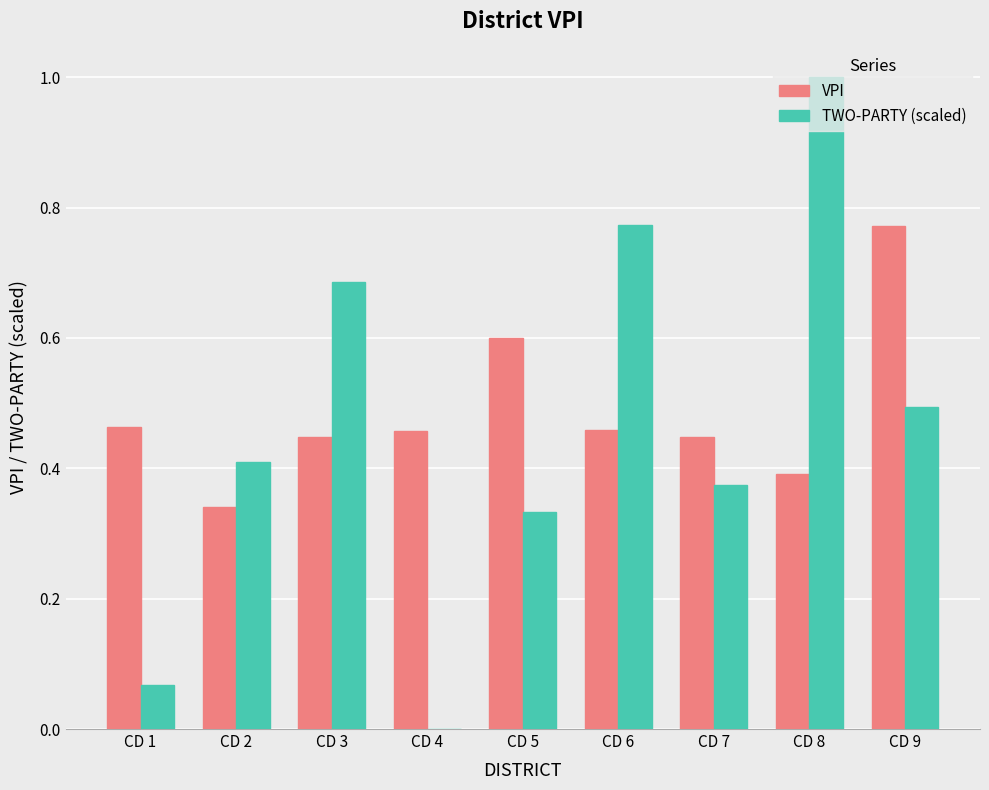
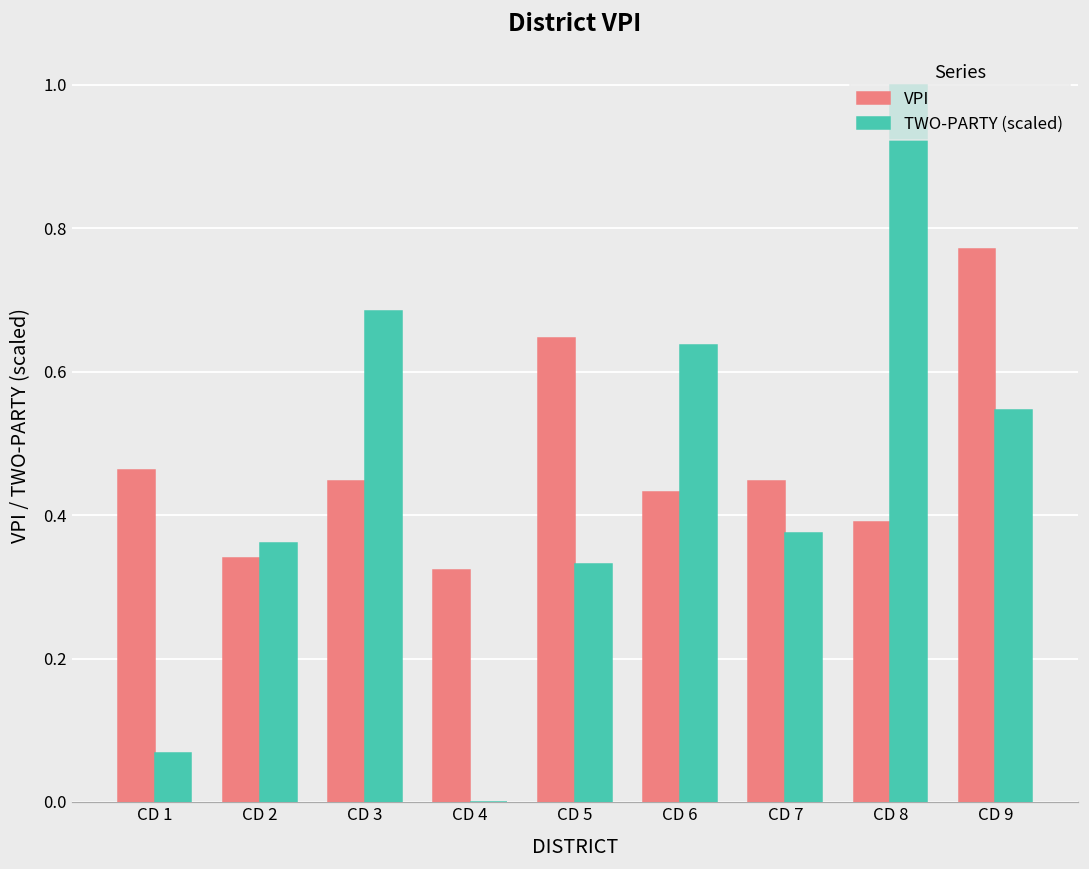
TWO-PARTY (scaled), CD 2: 0.41 -> 0.36
VPI, CD 4: 0.46 -> 0.32
VPI, CD 5: 0.60 -> 0.65
VPI, CD 6: 0.46 -> 0.43
TWO-PARTY (scaled), CD 6: 0.77 -> 0.64
TWO-PARTY (scaled), CD 9: 0.49 -> 0.55
